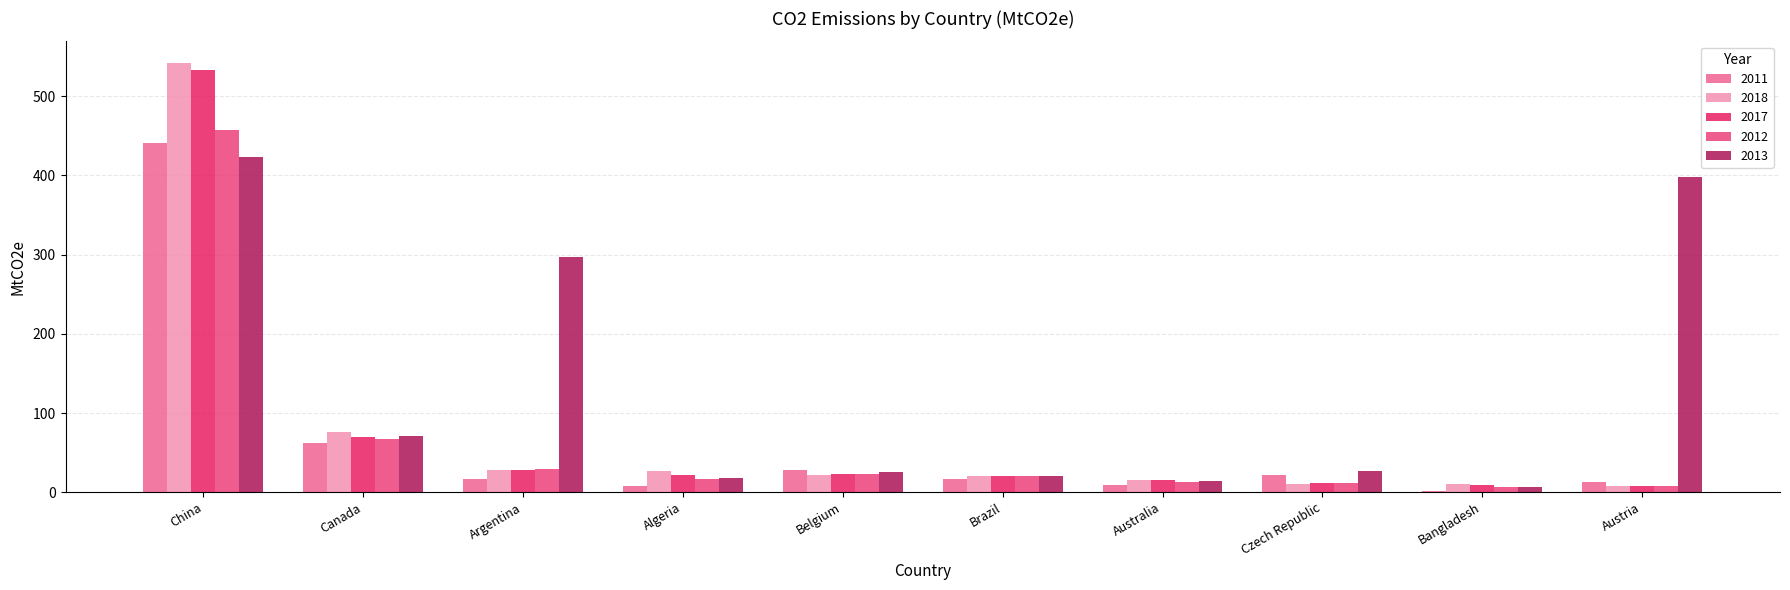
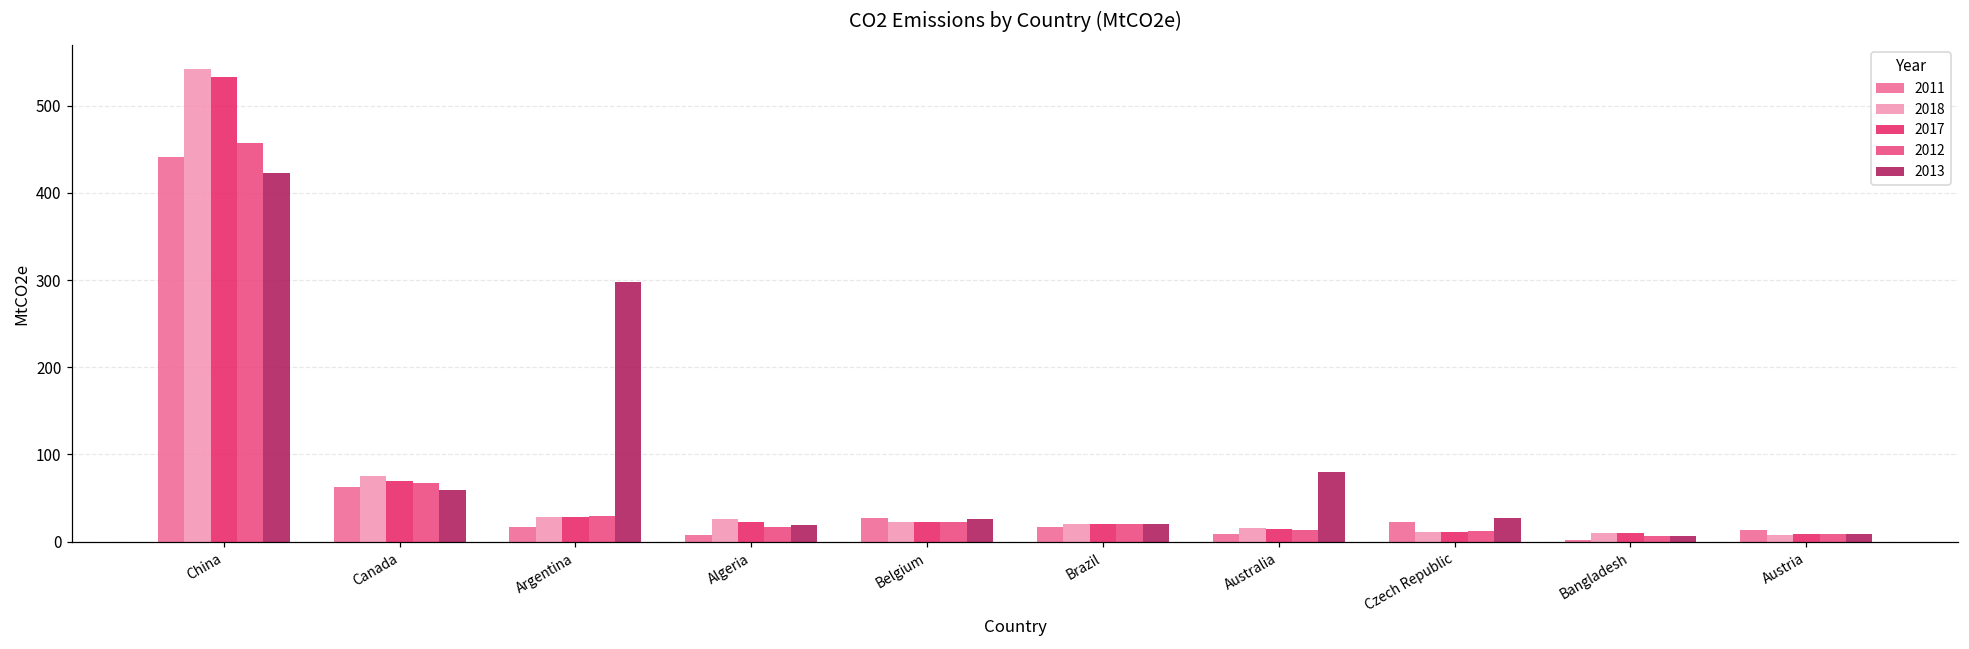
2013, Canada: 70 -> 60
2013, Australia: 10 -> 80
2013, Austria: 400 -> 10
